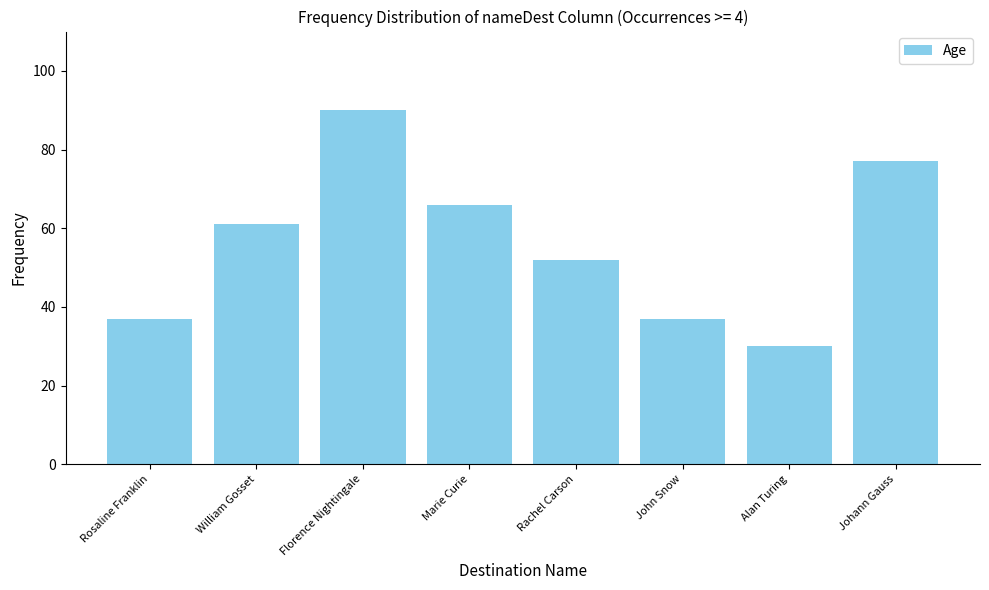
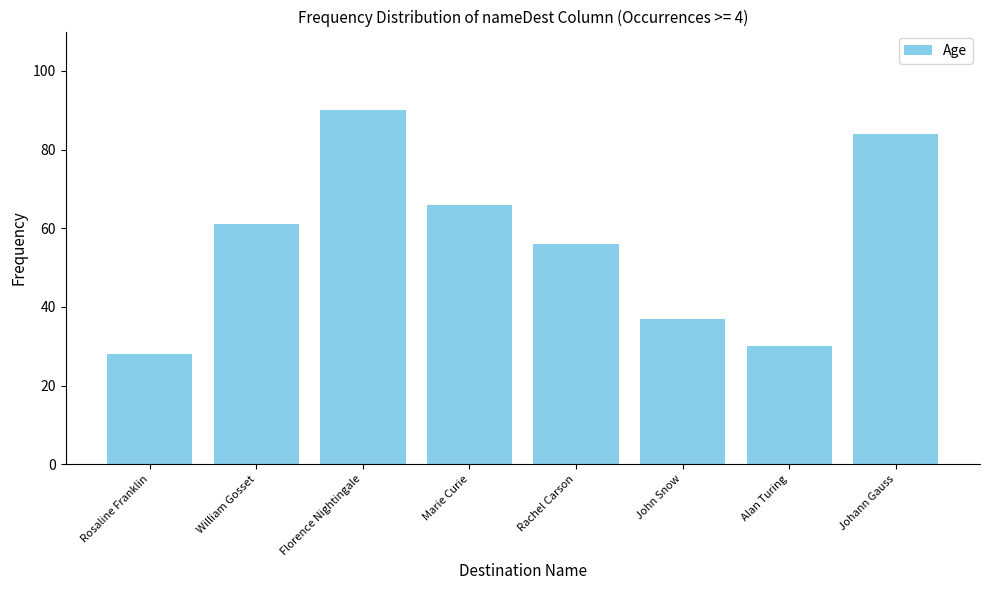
Rosaline Franklin: 37 -> 28
Rachel Carson: 52 -> 56
Johann Gauss: 77 -> 84
